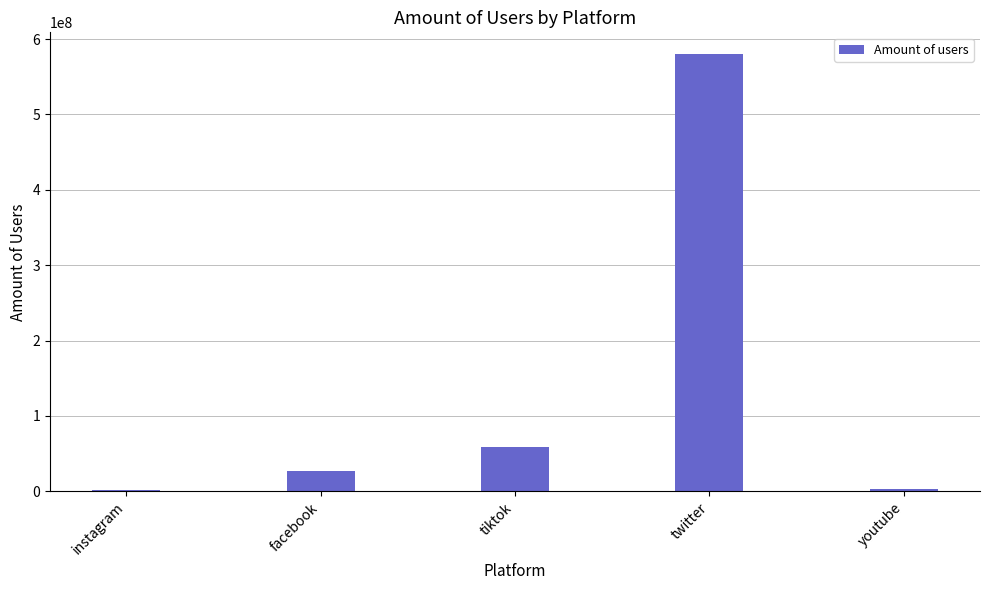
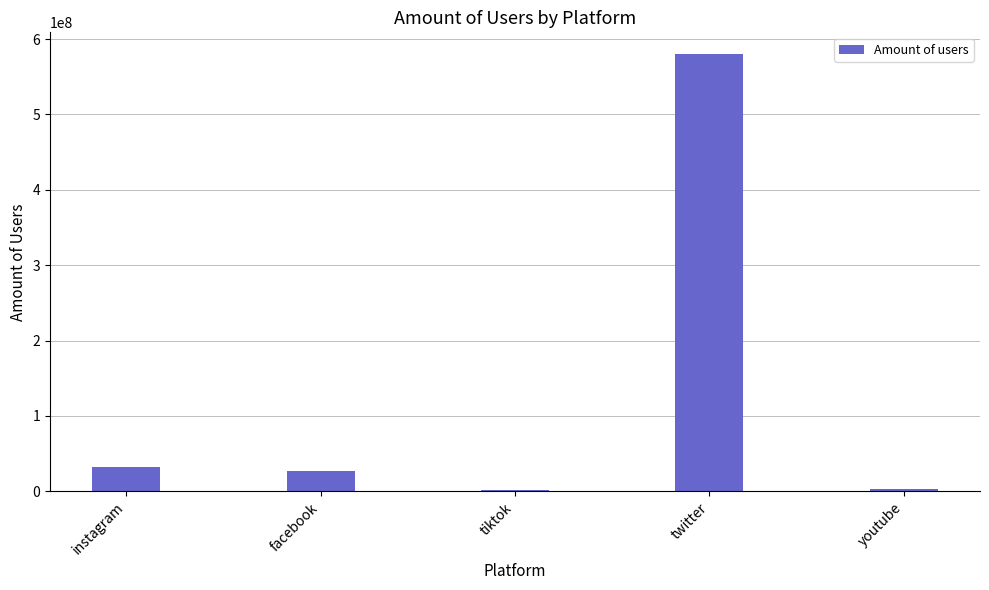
instagram: 0 -> 30000000
tiktok: 60000000 -> 0
